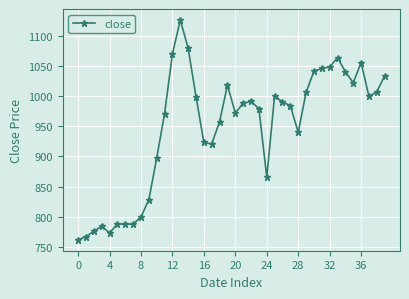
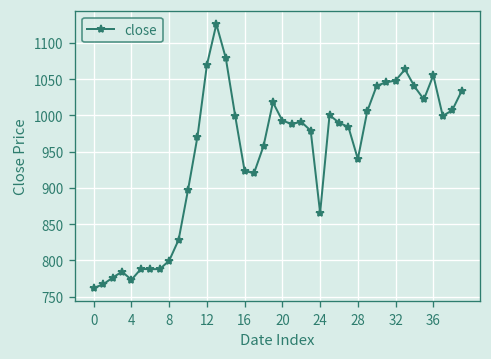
20: 970 -> 990
